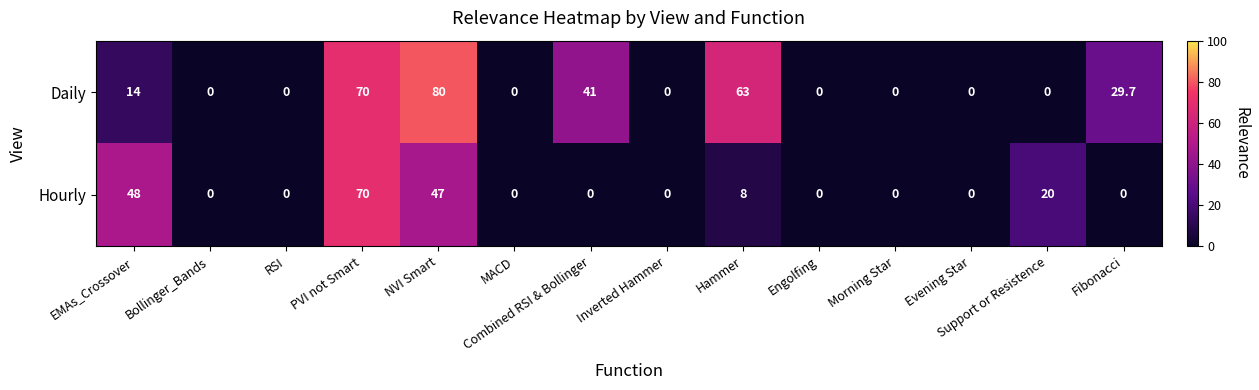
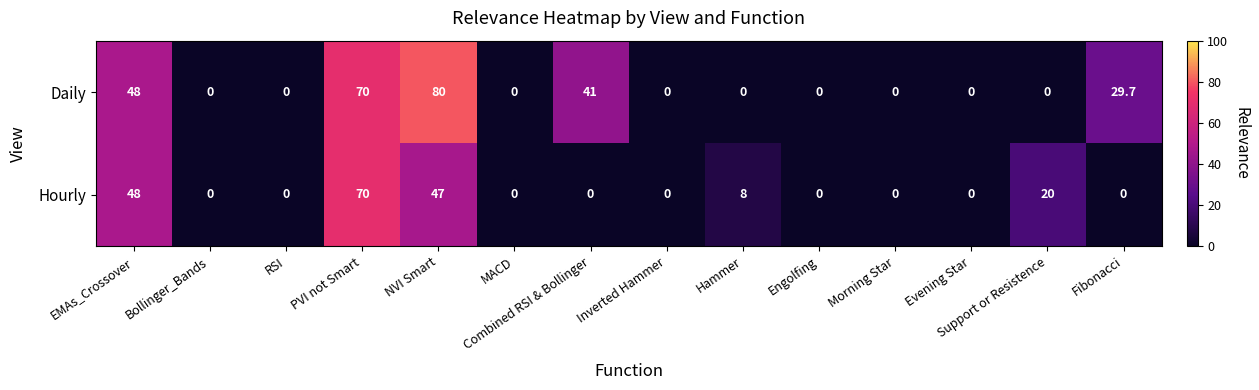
Daily, EMAs_Crossover: 14 -> 48
Daily, Hammer: 63 -> 0
